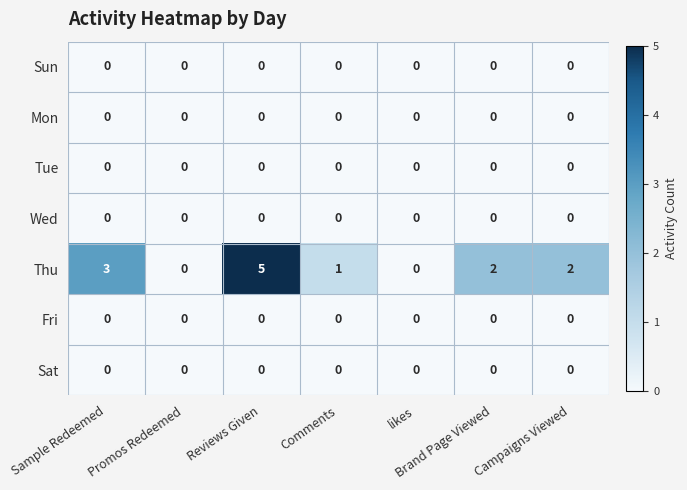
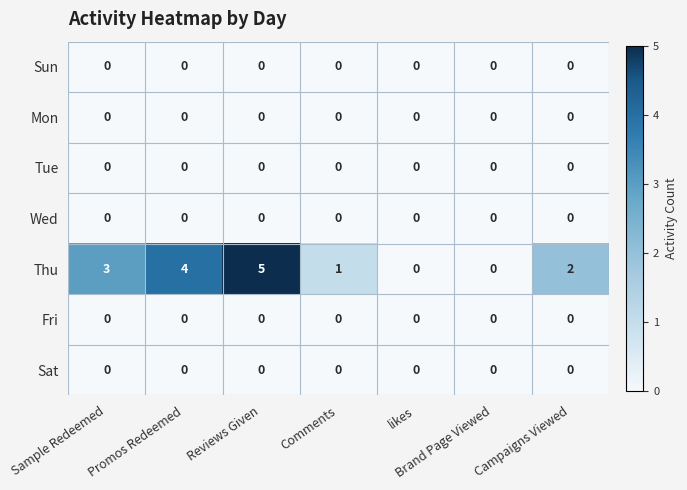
Thu, Promos Redeemed: 0 -> 4
Thu, Brand Page Viewed: 2 -> 0
